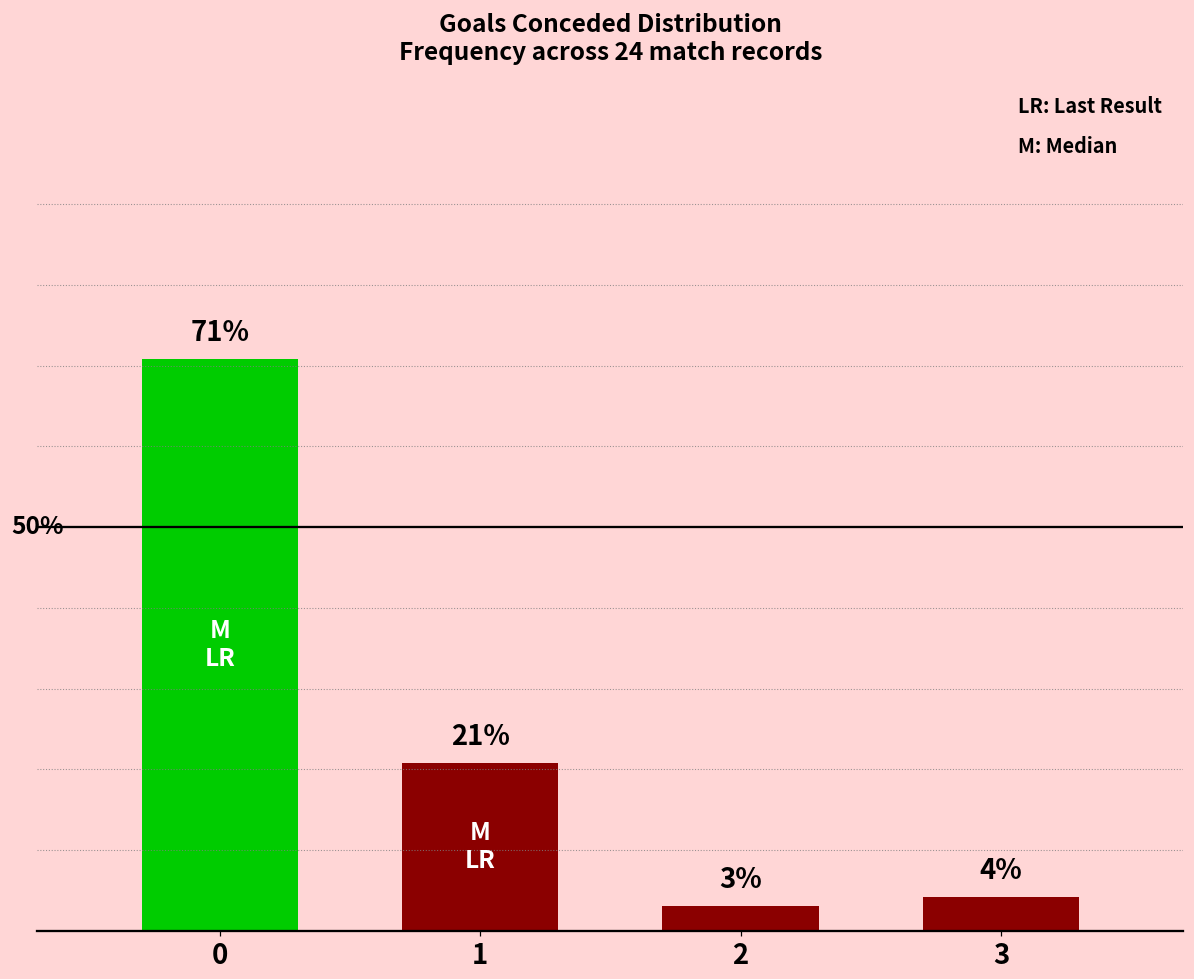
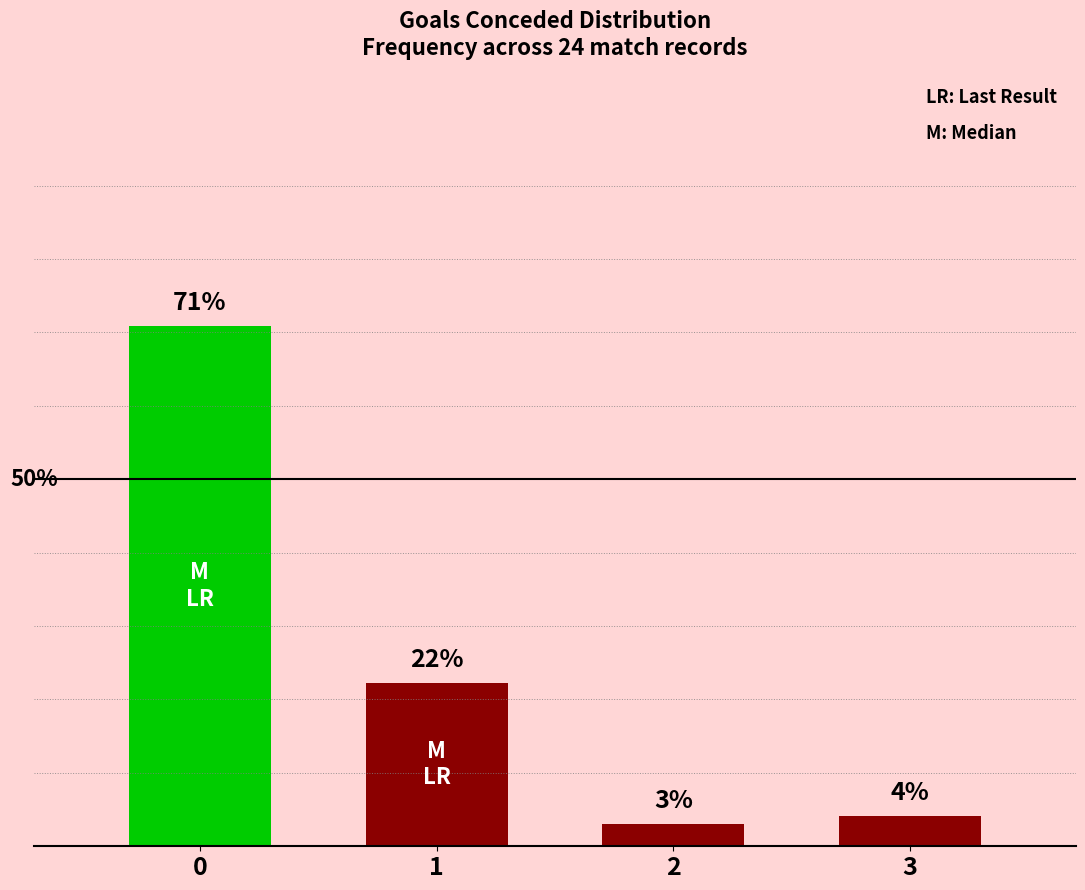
1: 21% -> 22%
